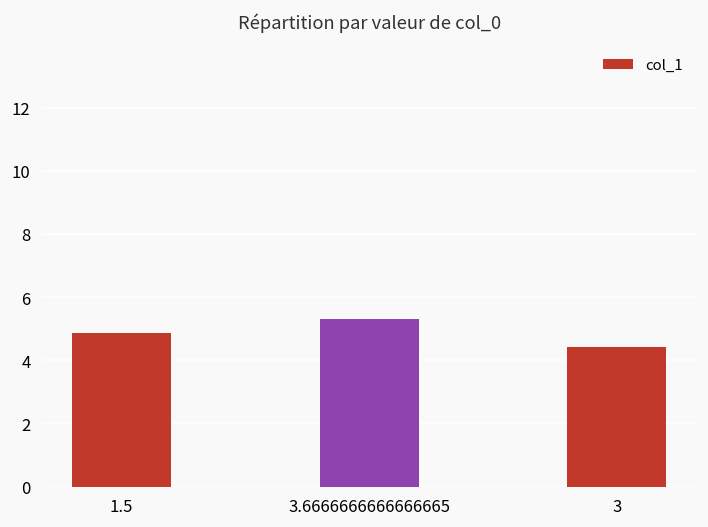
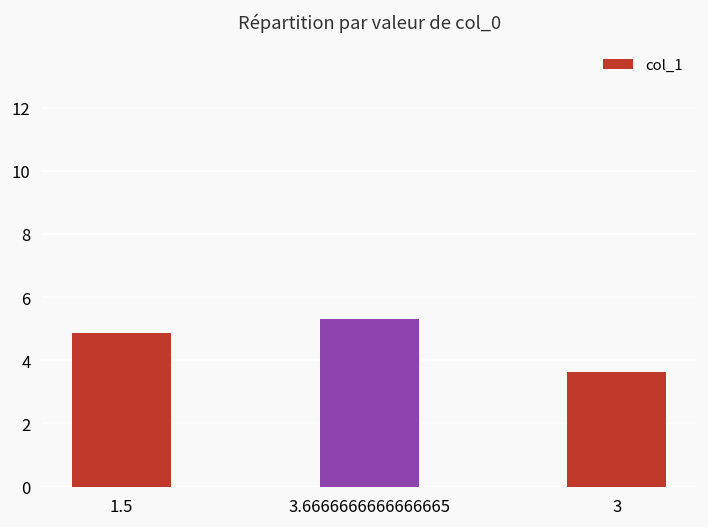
3: 4.4 -> 3.6
